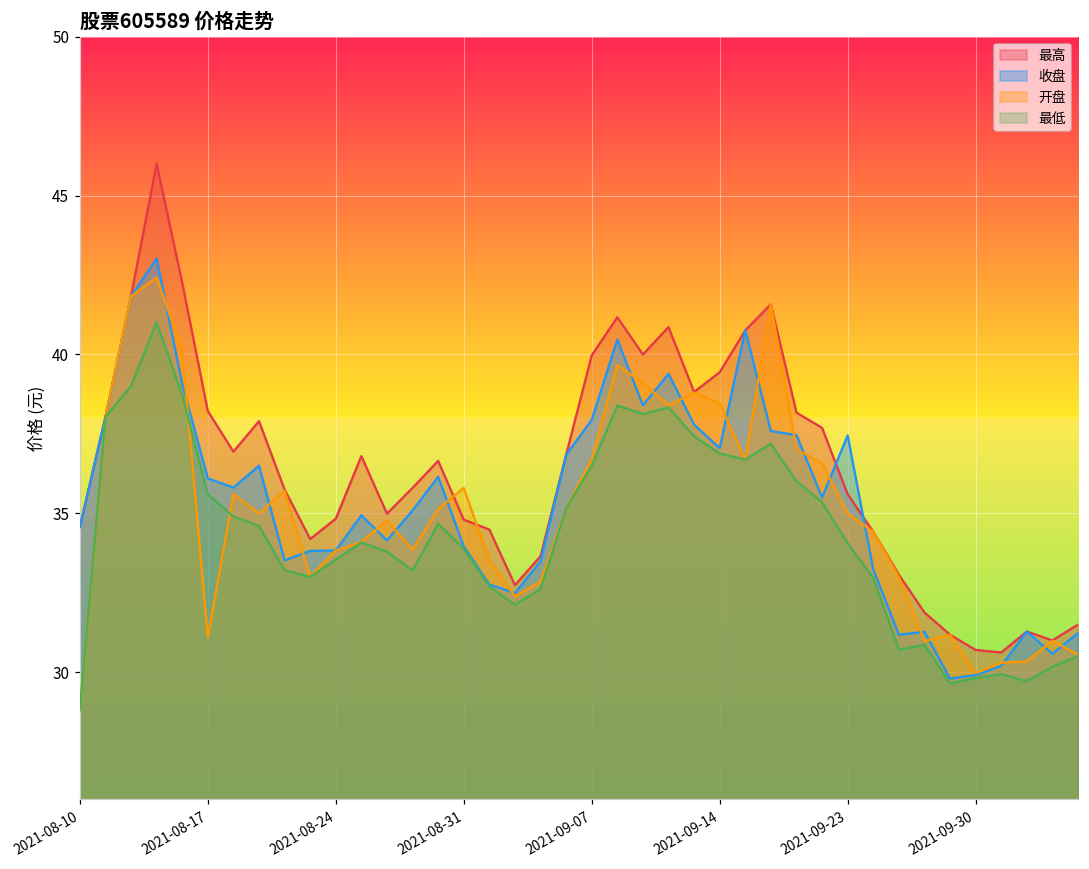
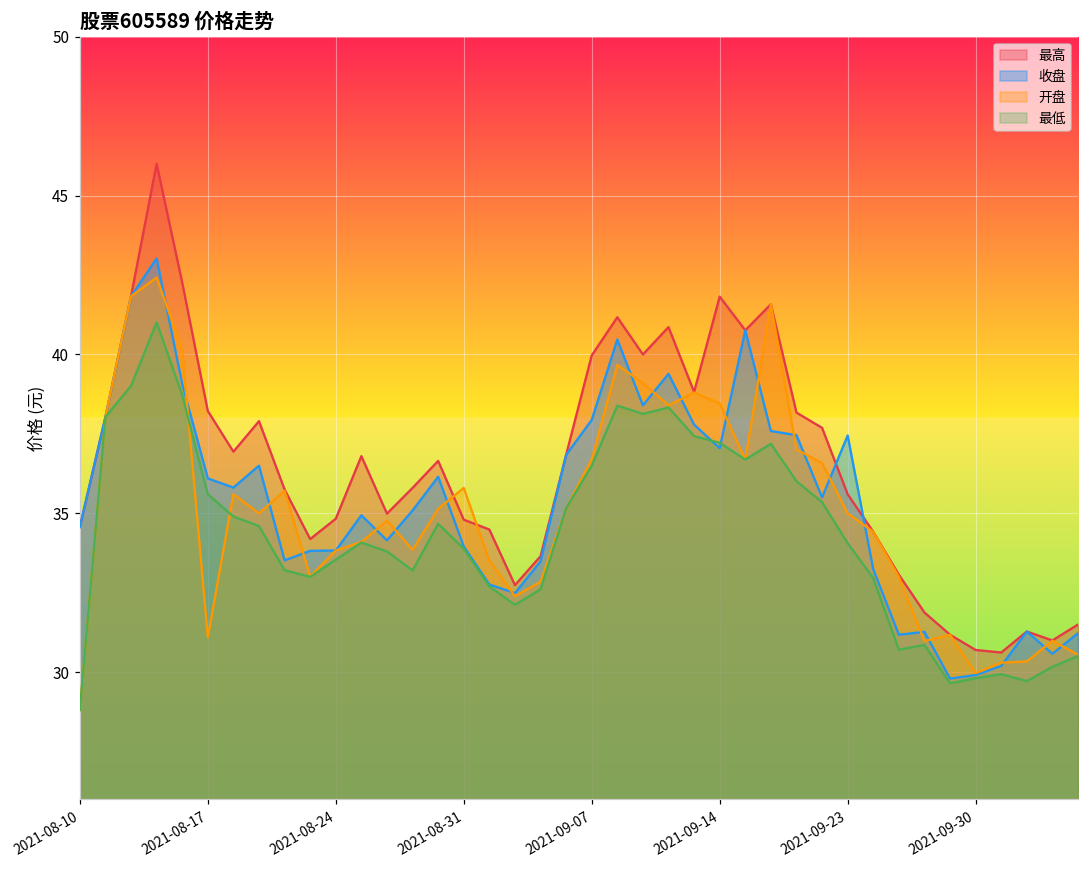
最高, 2021-09-14: 39.4 -> 41.8
最低, 2021-09-14: 36.9 -> 37.2
